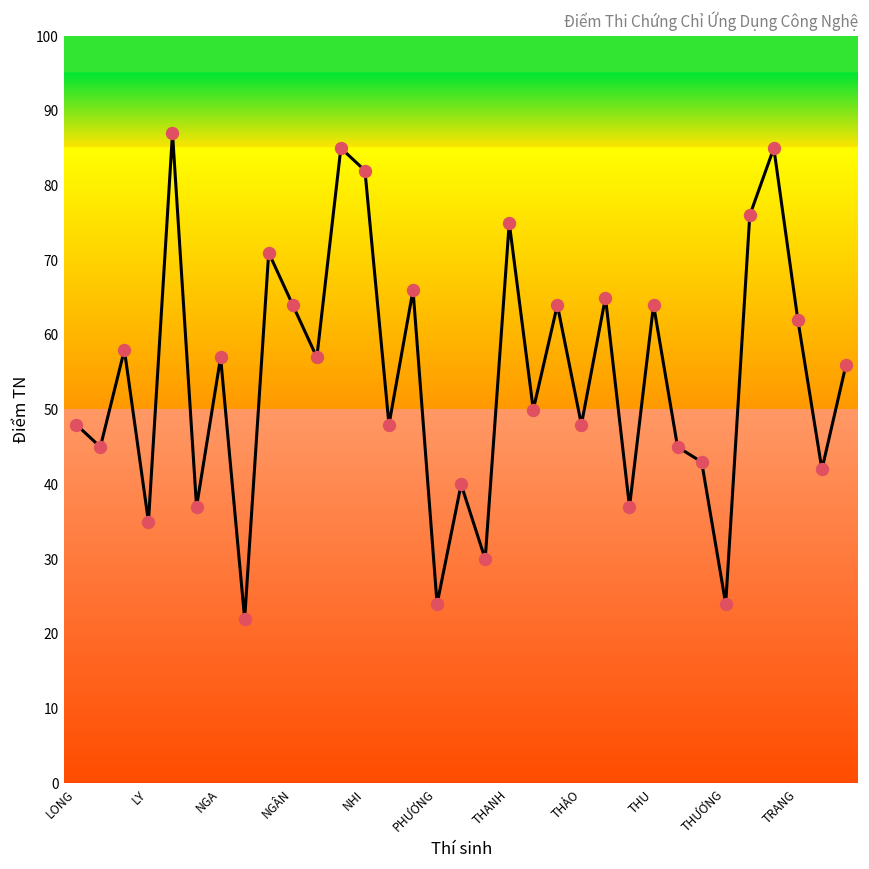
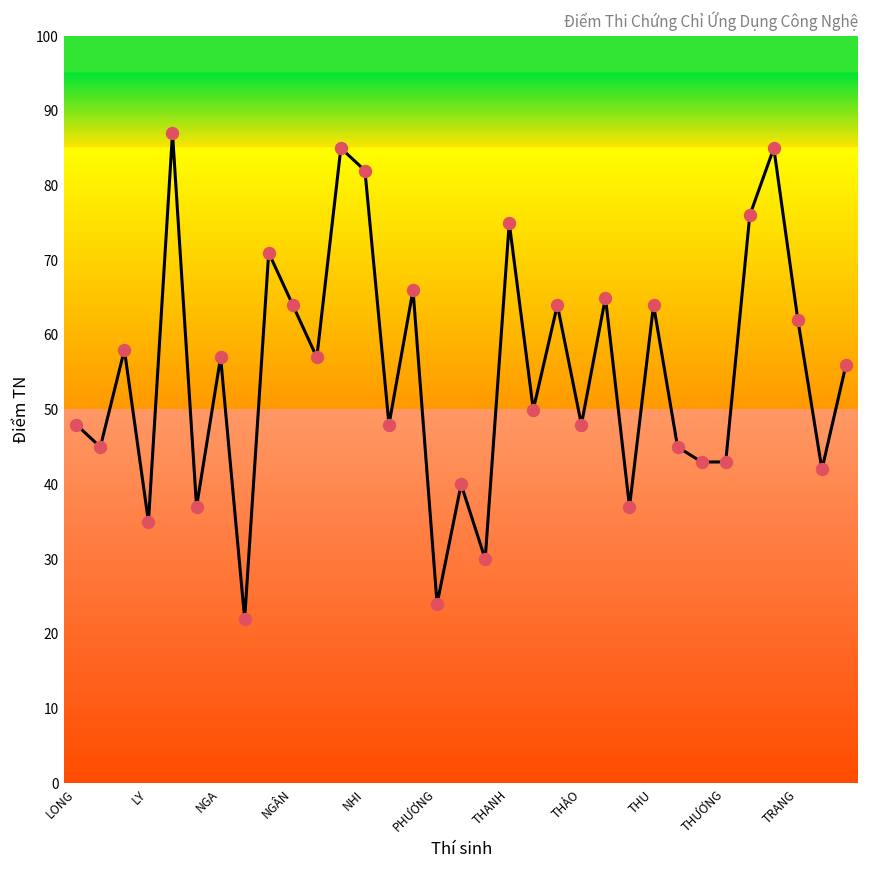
THƯƠNG: 24 -> 43
